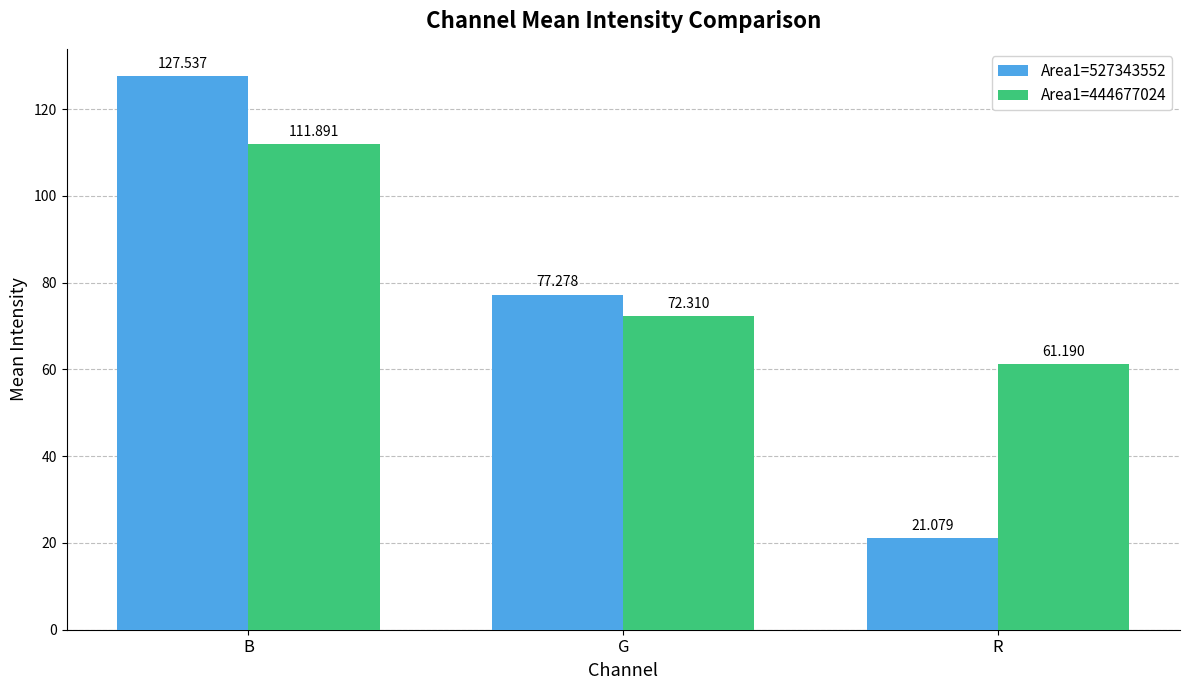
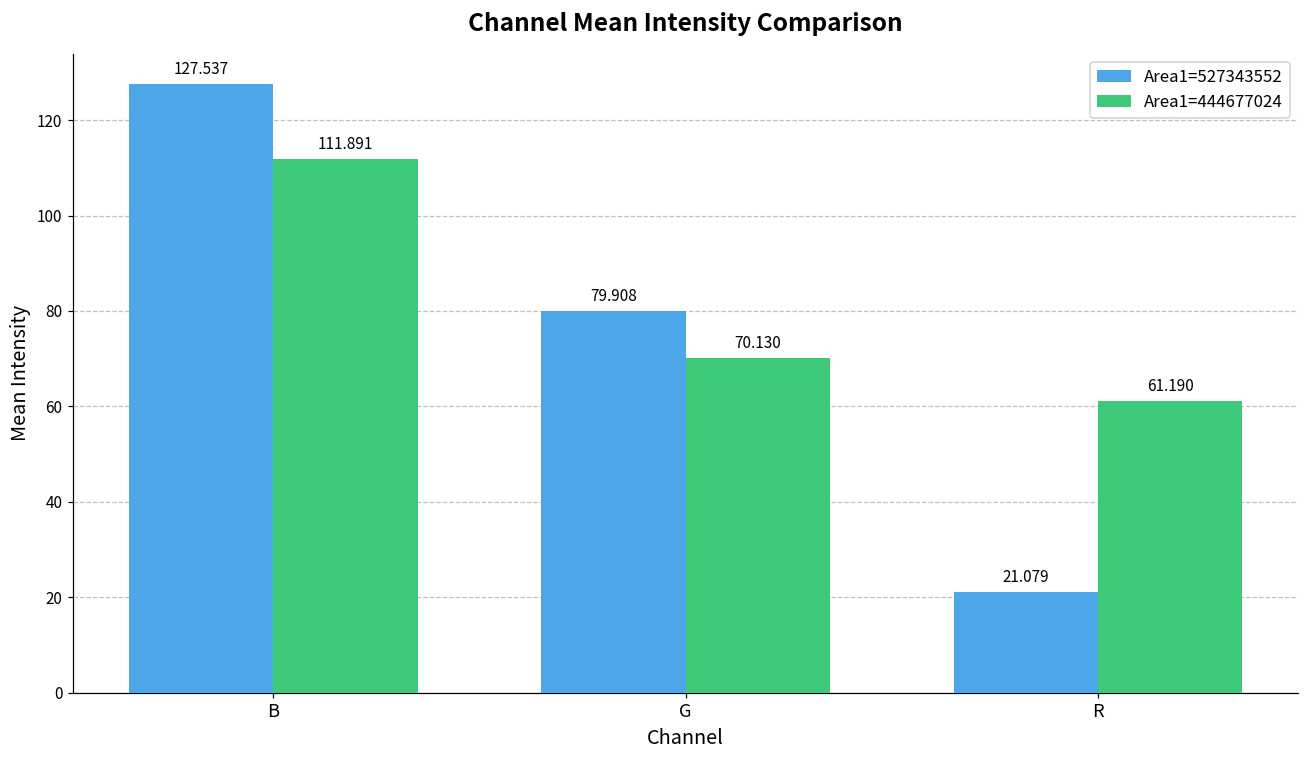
Area1=527343552, G: 77.278 -> 79.908
Area1=444677024, G: 72.310 -> 70.130
